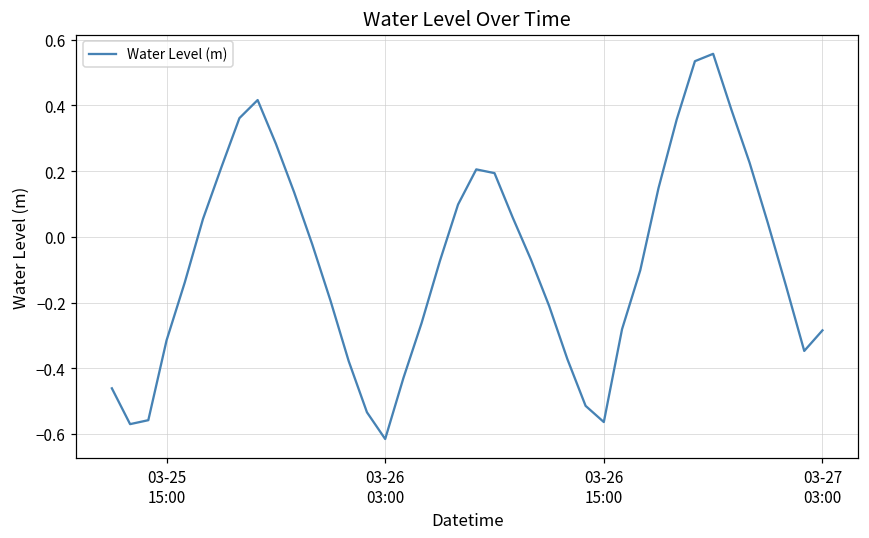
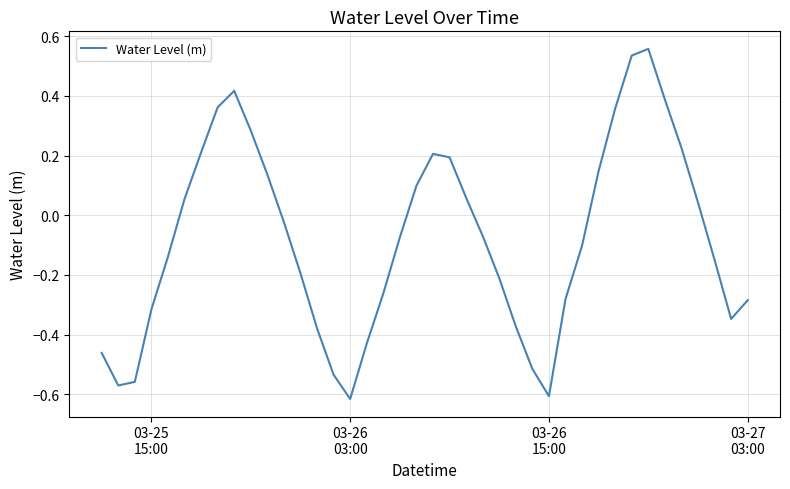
03-26 15:00: -0.56 -> -0.61
